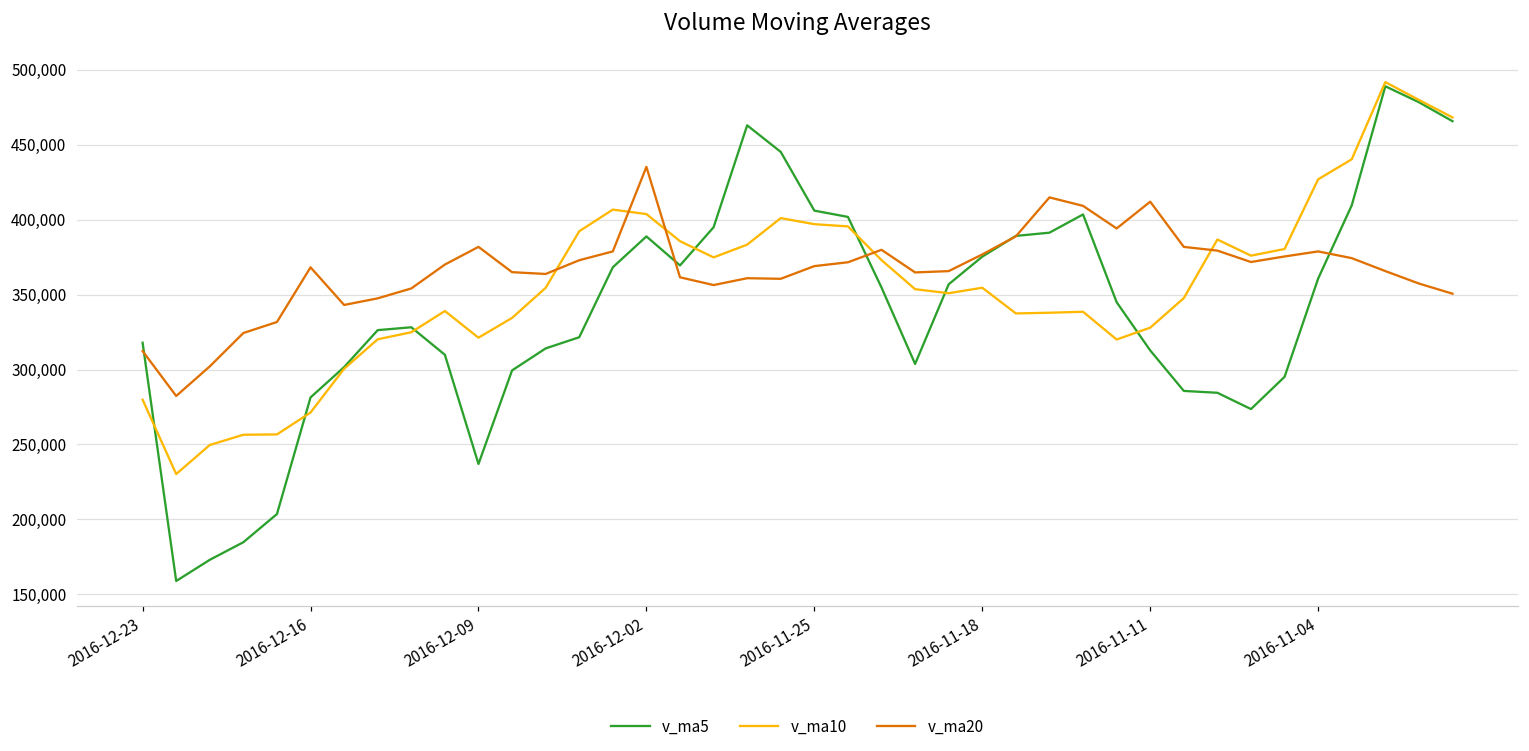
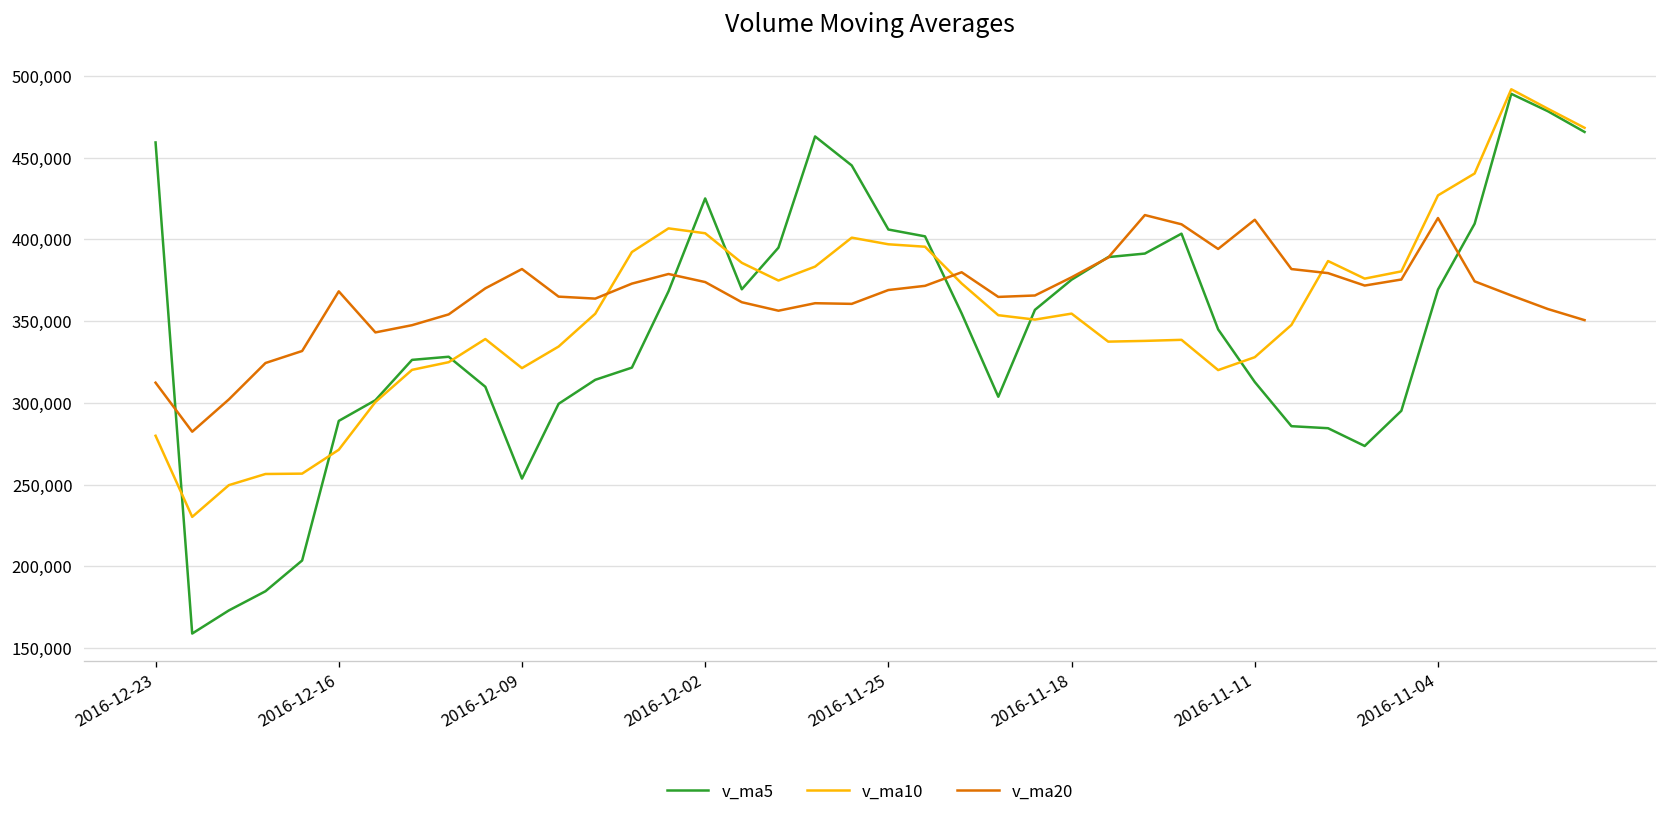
v_ma5, 2016-12-23: 318,000 -> 459,000
v_ma5, 2016-12-16: 281,000 -> 289,000
v_ma5, 2016-12-09: 237,000 -> 254,000
v_ma5, 2016-12-02: 389,000 -> 425,000
v_ma20, 2016-12-02: 435,000 -> 374,000
v_ma5, 2016-11-04: 361,000 -> 369,000
v_ma20, 2016-11-04: 379,000 -> 413,000
